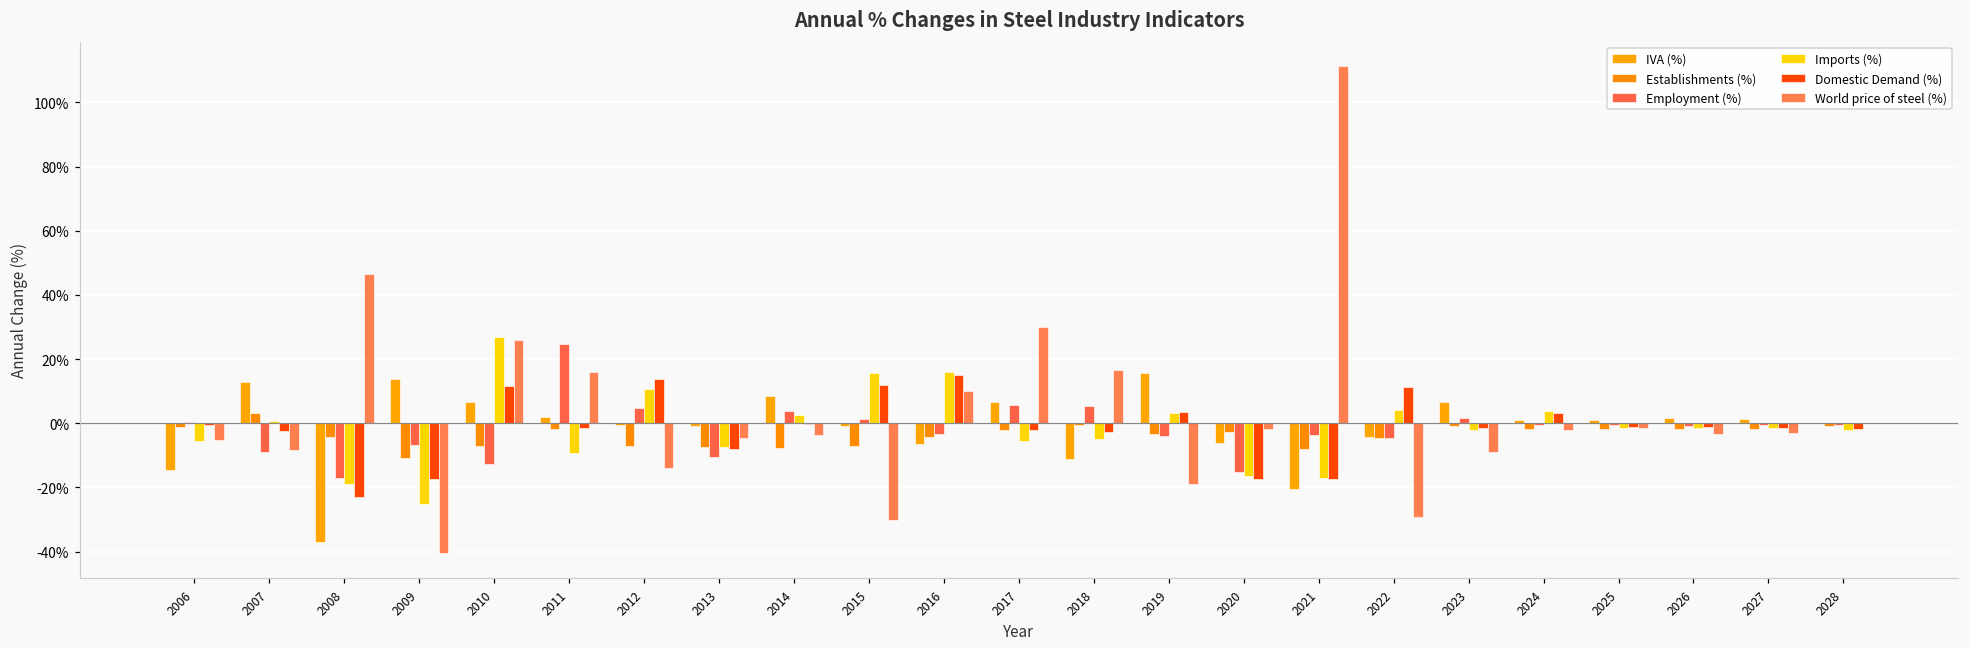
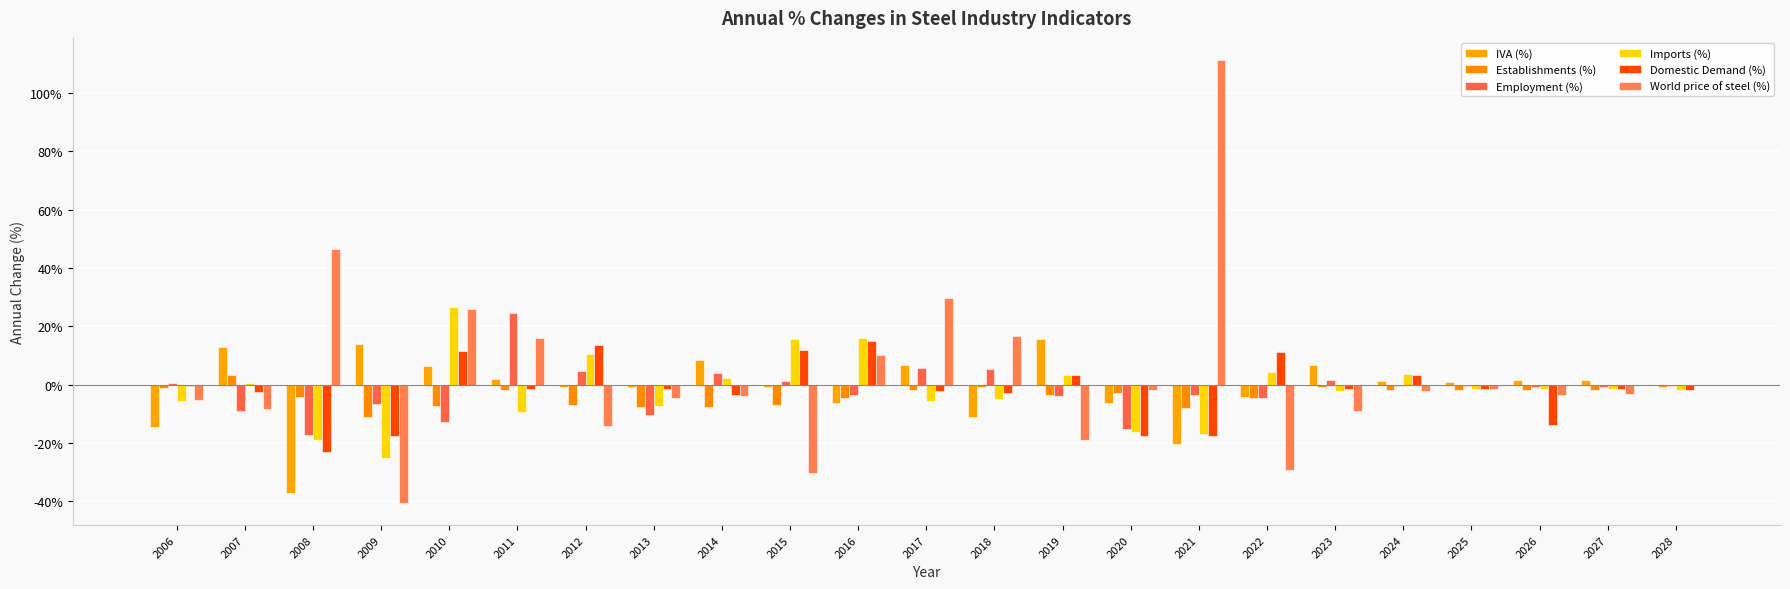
Domestic Demand (%), 2013: -8% -> -1%
Domestic Demand (%), 2014: 0% -> -3%
Domestic Demand (%), 2026: -1% -> -14%
